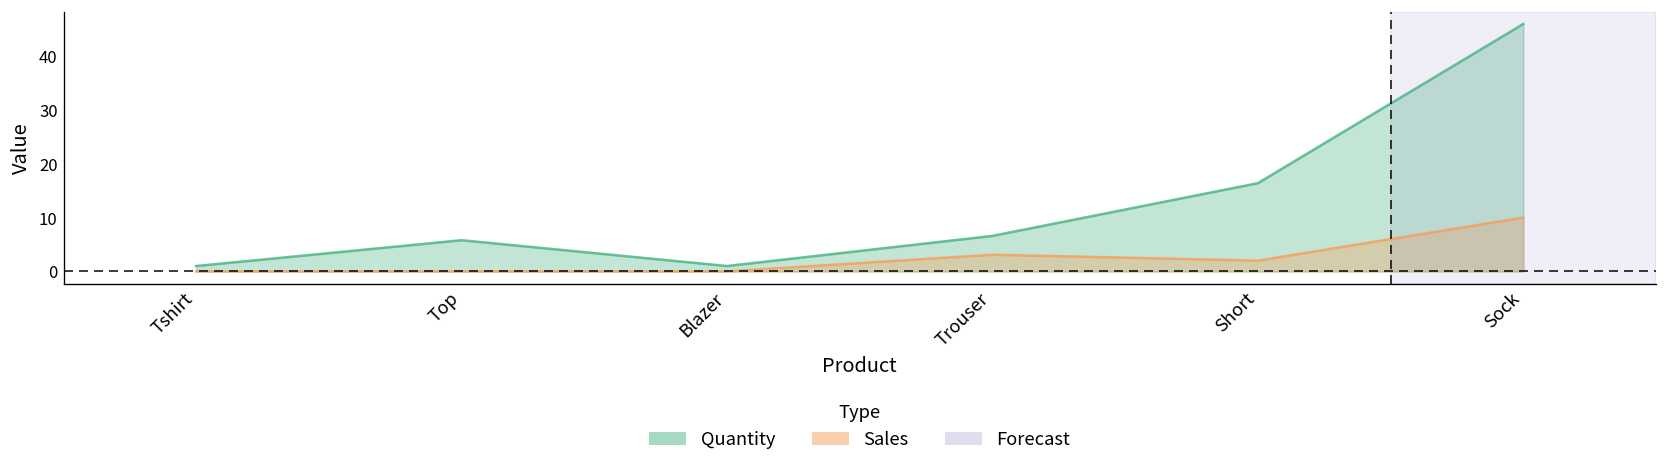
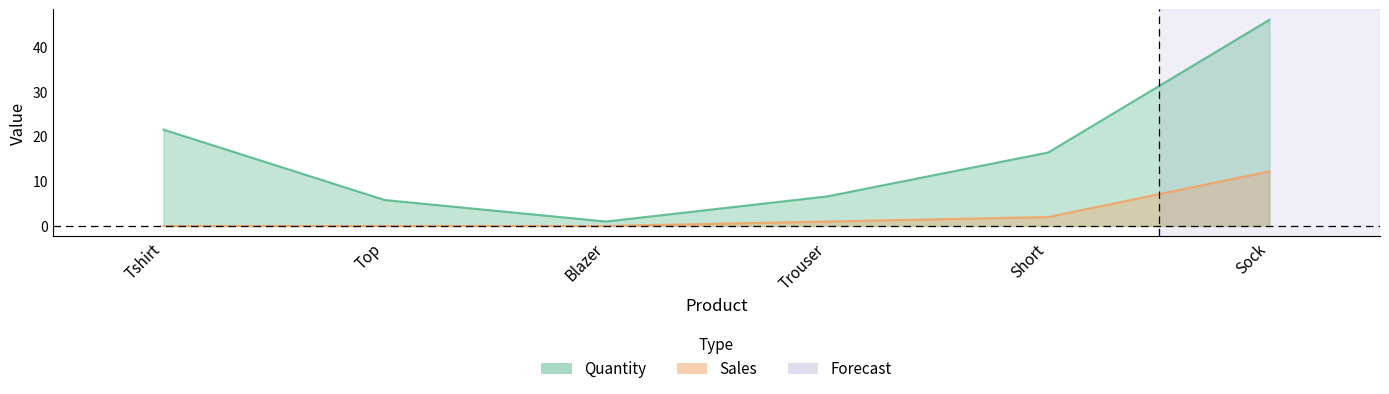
Quantity, Tshirt: 1 -> 22
Sales, Trouser: 3 -> 1
Sales, Sock: 10 -> 12
